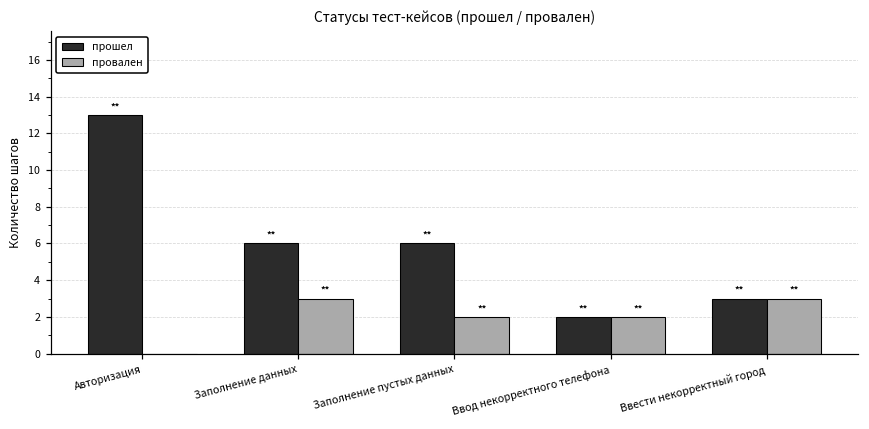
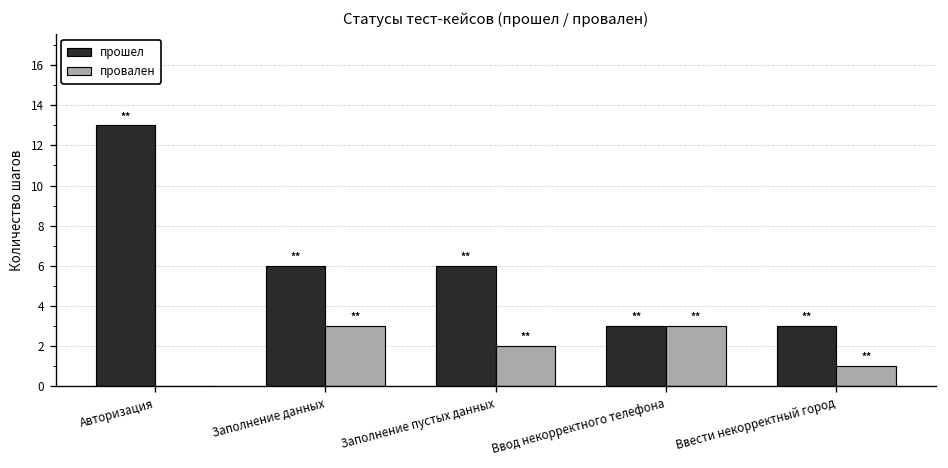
прошел, Ввод некорректного телефона: 2 -> 3
провален, Ввод некорректного телефона: 2 -> 3
провален, Ввести некорректный город: 3 -> 1
